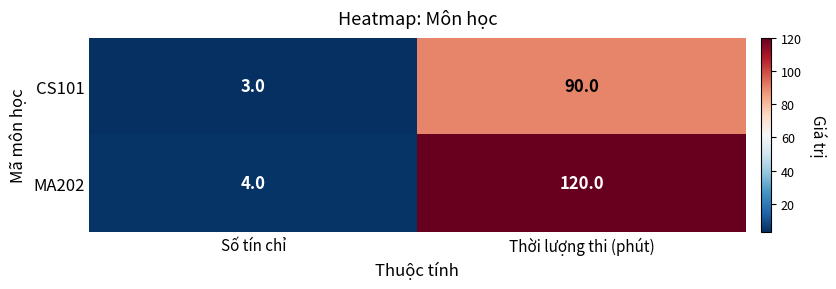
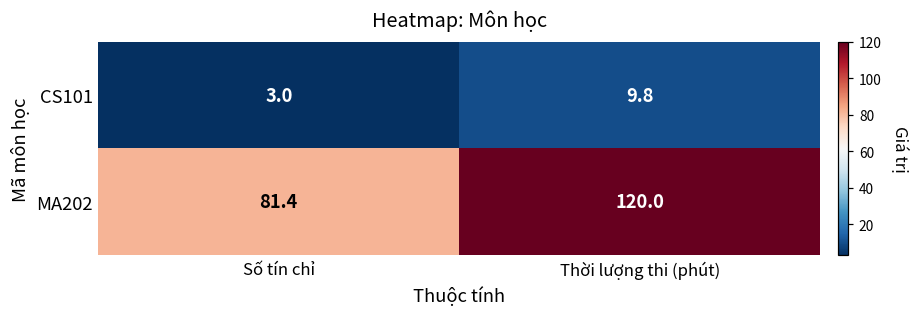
CS101, Thời lượng thi (phút): 90.0 -> 9.8
MA202, Số tín chỉ: 4.0 -> 81.4
